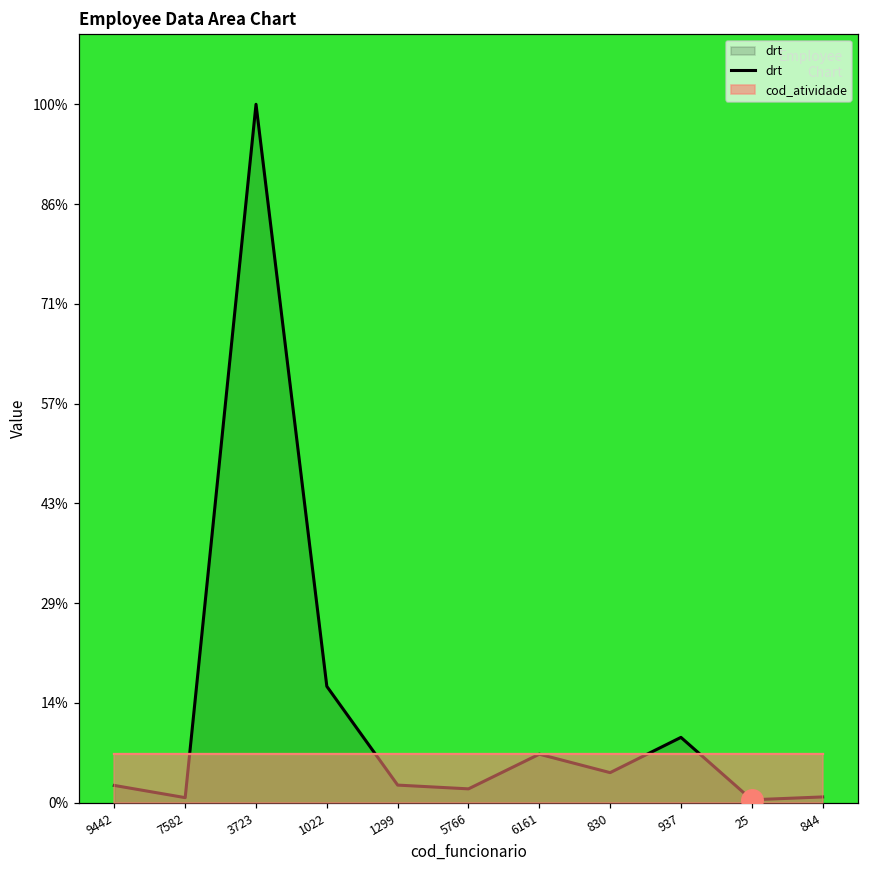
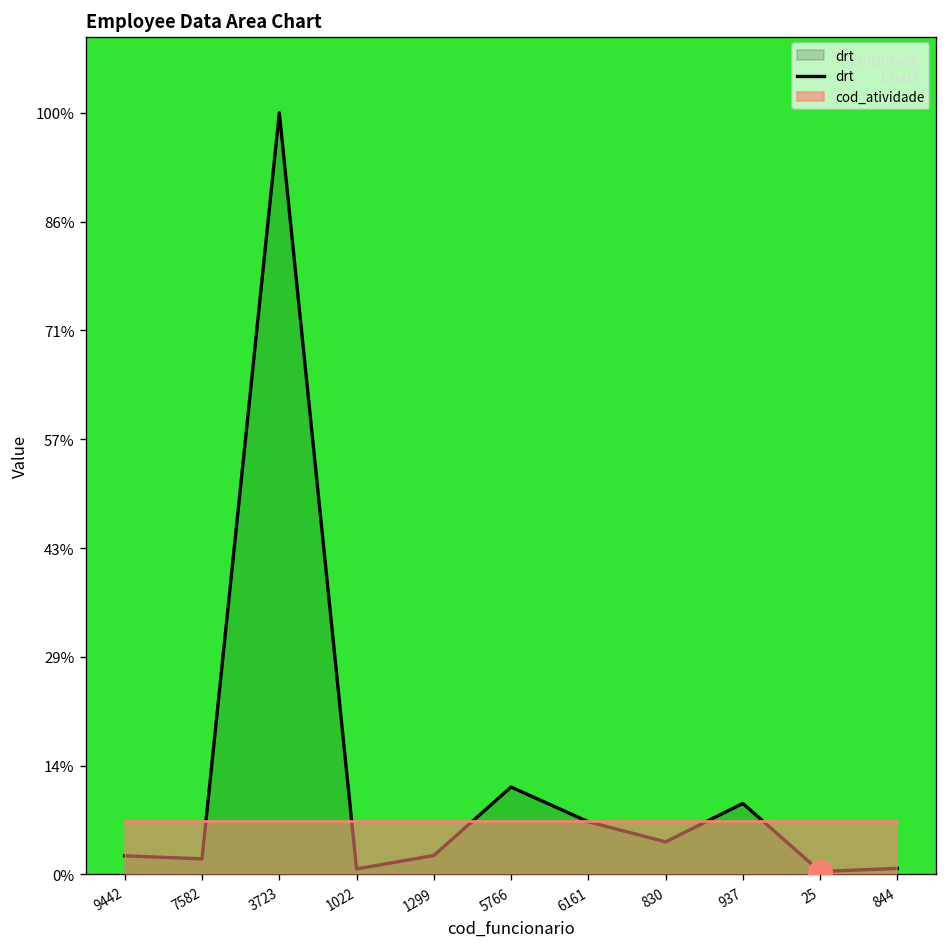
drt, 7582: 1% -> 2%
drt, 1022: 17% -> 1%
drt, 5766: 2% -> 11%
